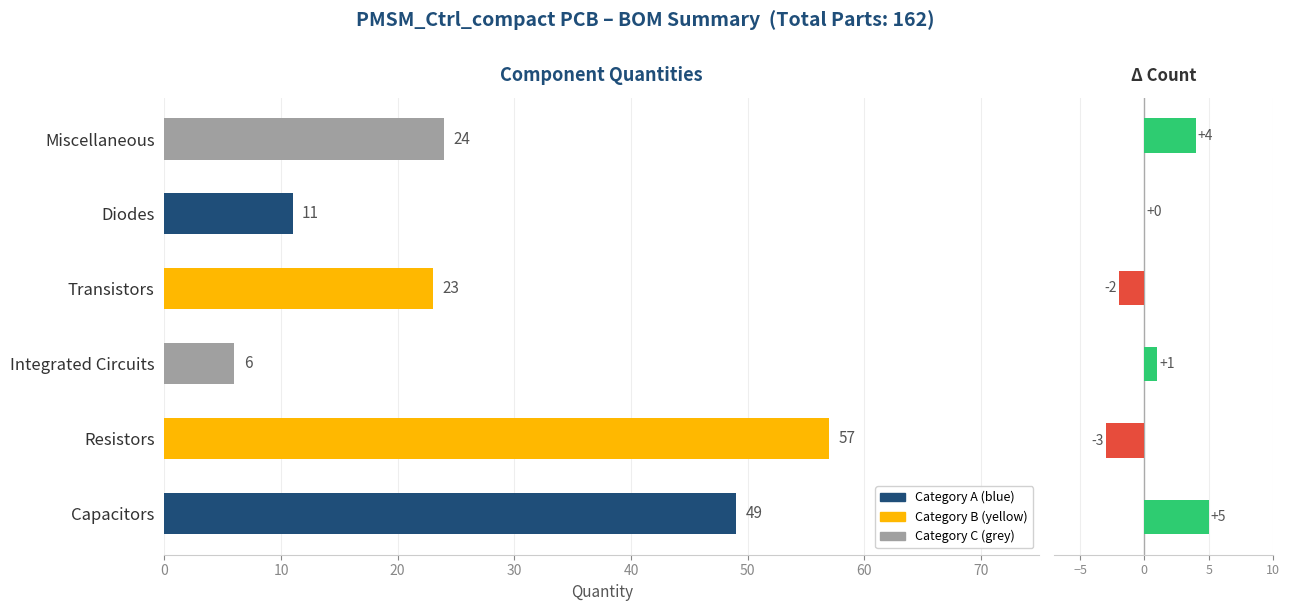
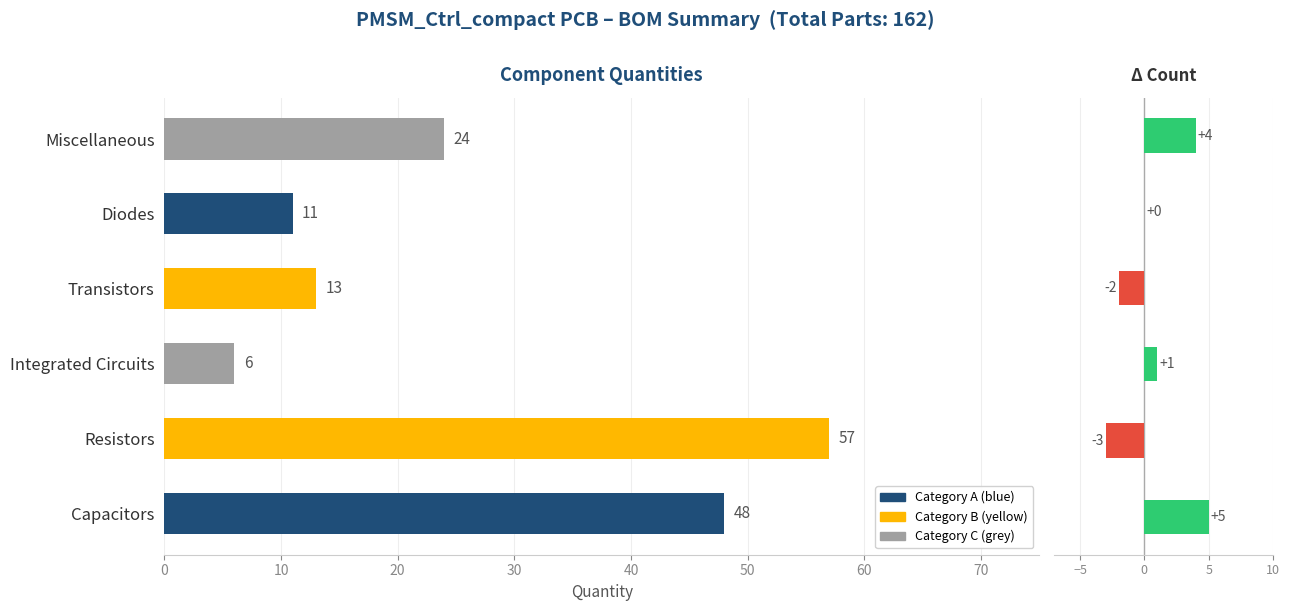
Component Quantities, Transistors: 23 -> 13
Component Quantities, Capacitors: 49 -> 48
